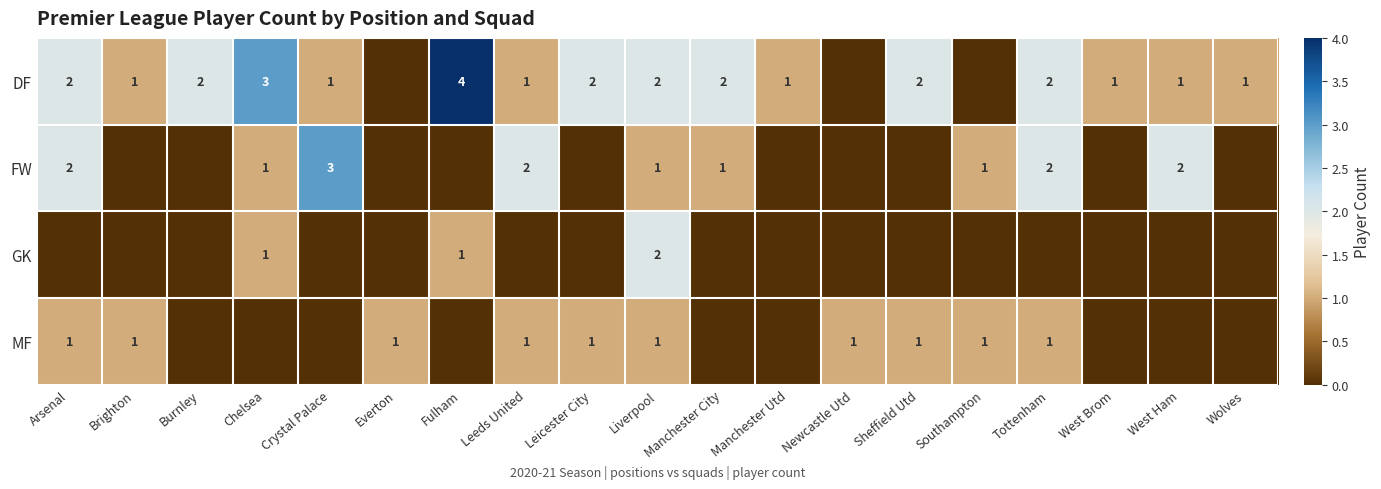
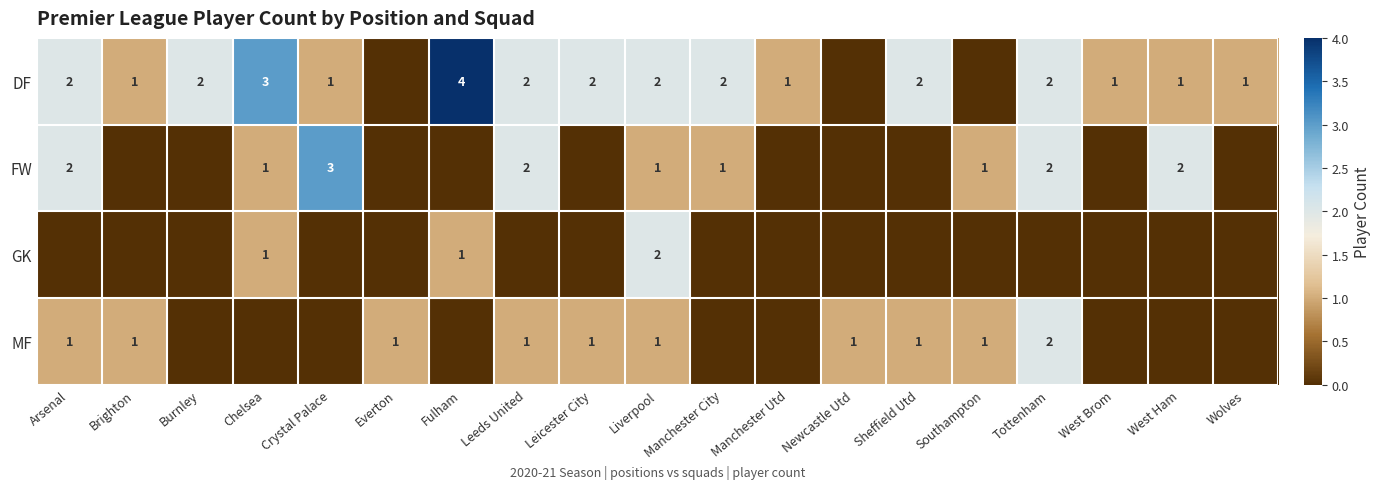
DF, Leeds United: 1 -> 2
MF, Tottenham: 1 -> 2
